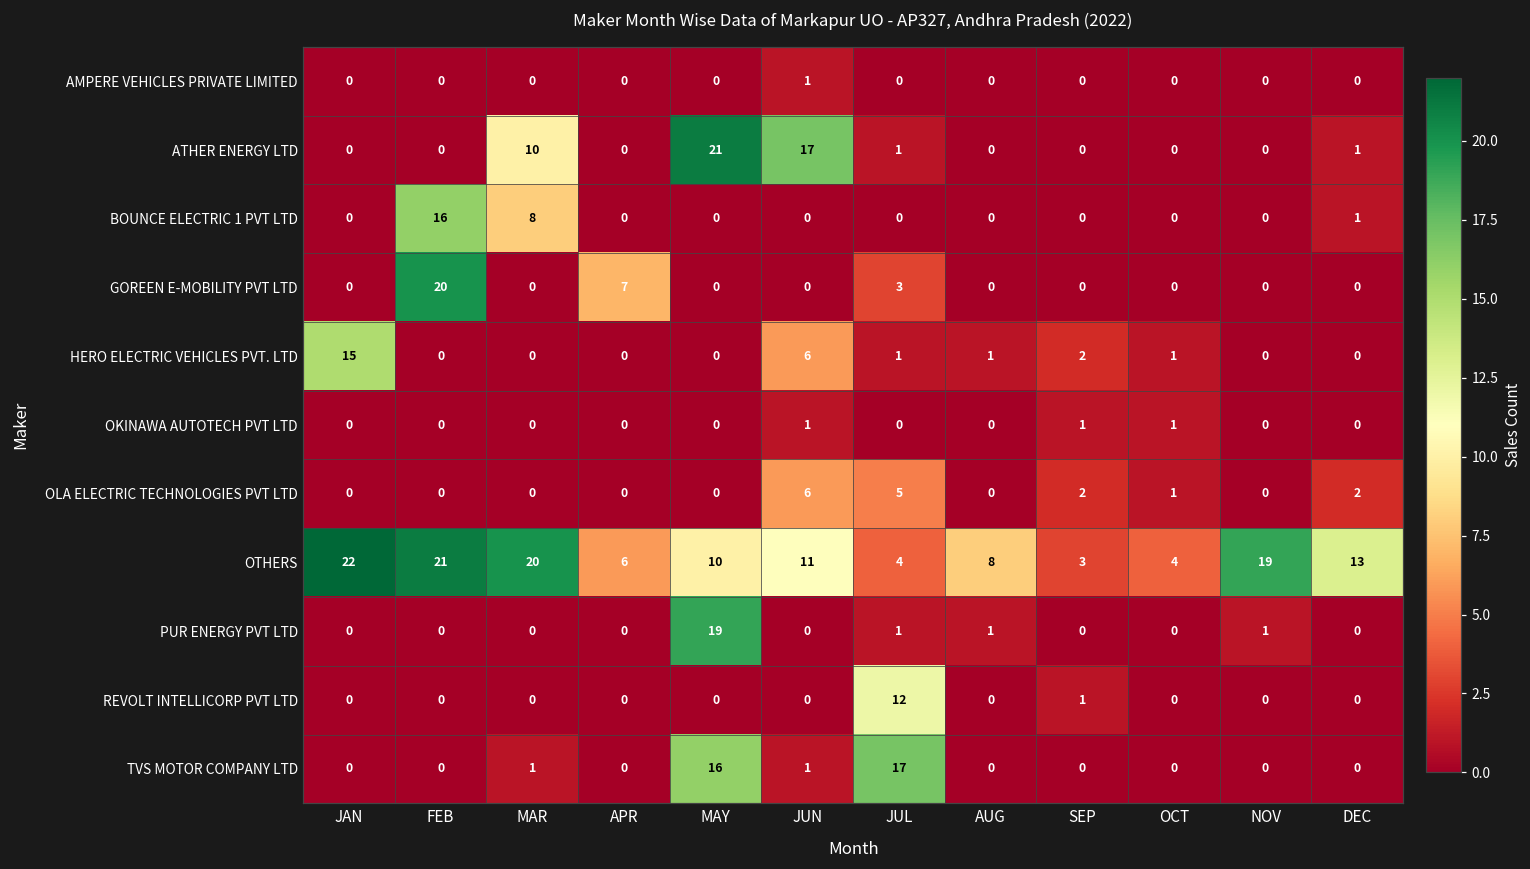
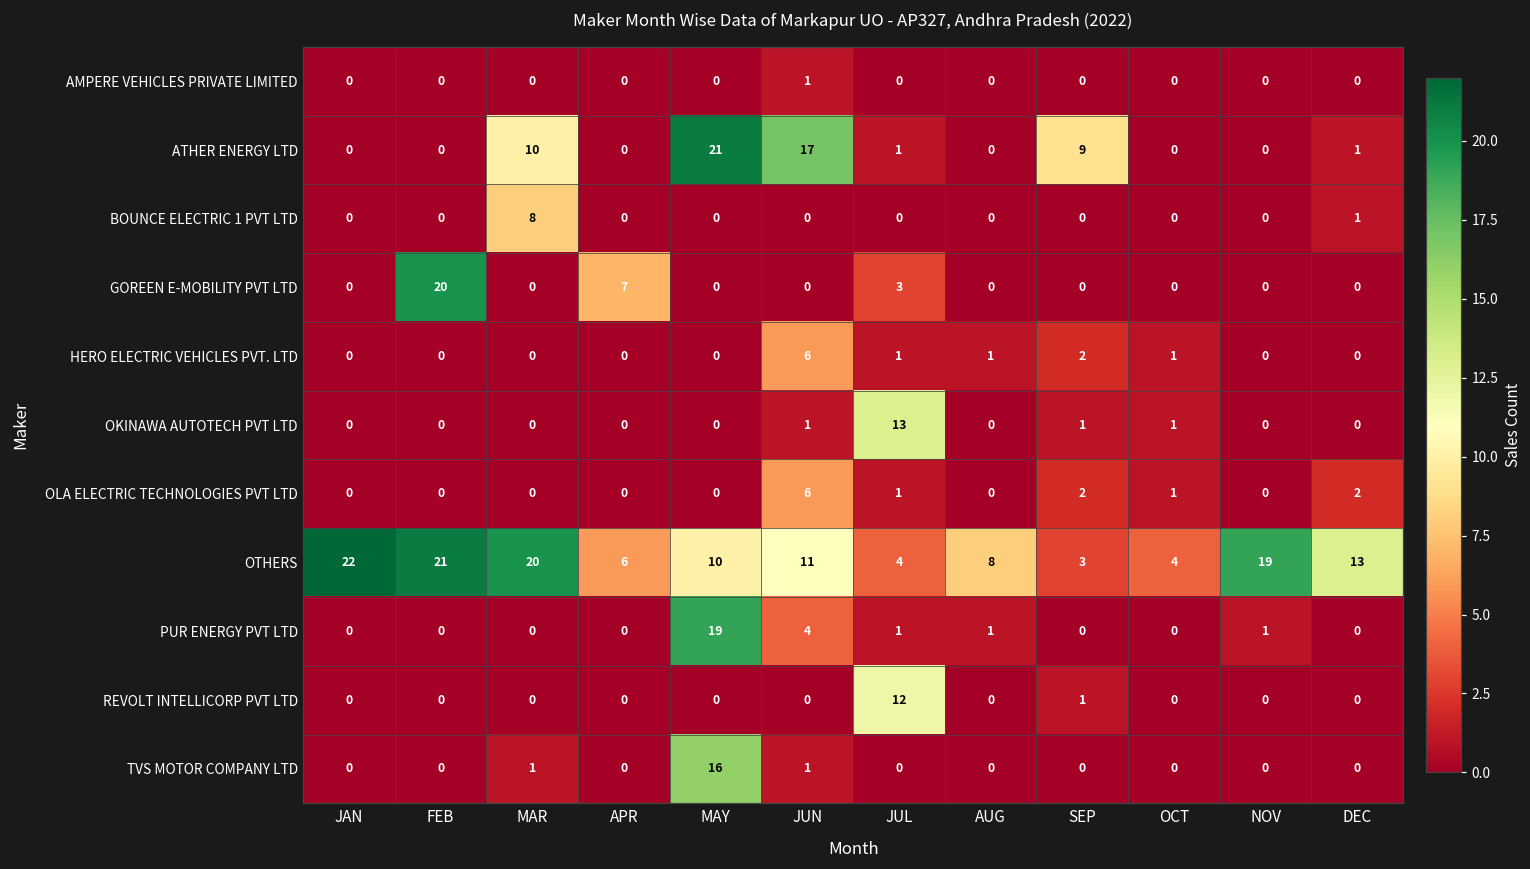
ATHER ENERGY LTD, SEP: 0 -> 9
BOUNCE ELECTRIC 1 PVT LTD, FEB: 16 -> 0
HERO ELECTRIC VEHICLES PVT. LTD, JAN: 15 -> 0
OKINAWA AUTOTECH PVT LTD, JUL: 0 -> 13
OLA ELECTRIC TECHNOLOGIES PVT LTD, JUL: 5 -> 1
PUR ENERGY PVT LTD, JUN: 0 -> 4
TVS MOTOR COMPANY LTD, JUL: 17 -> 0
